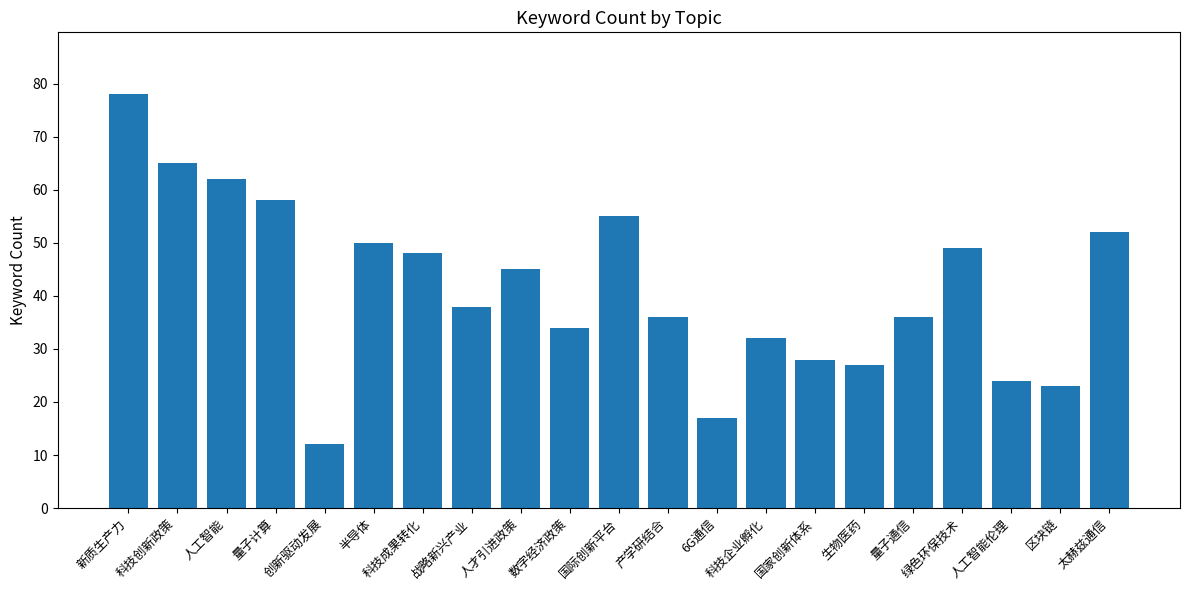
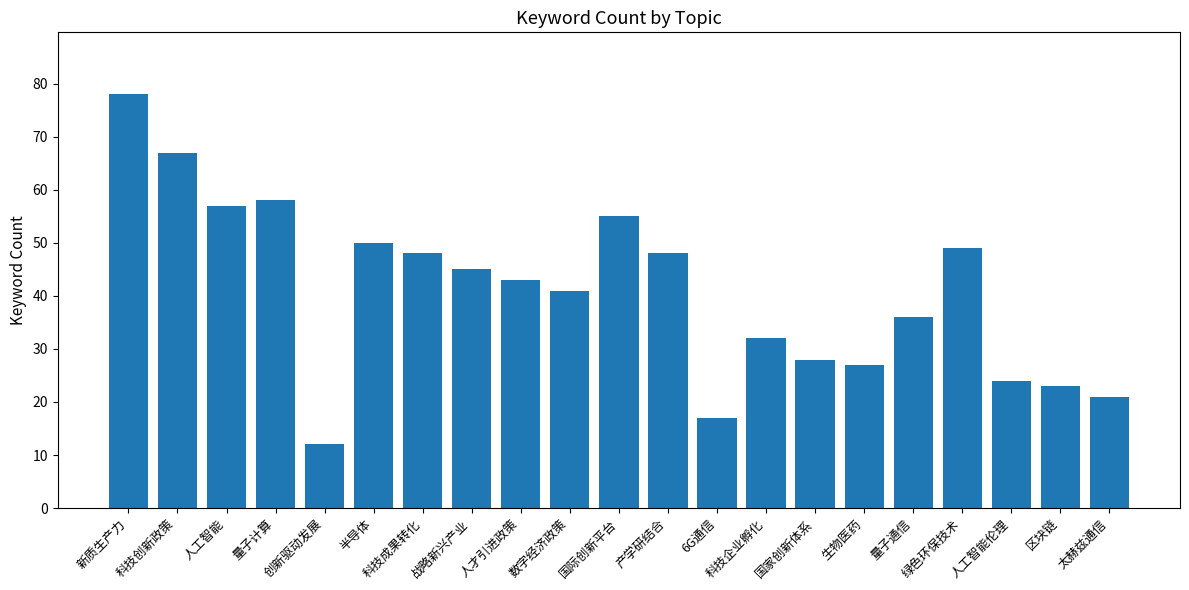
科技创新政策: 65 -> 67
人工智能: 62 -> 57
战略新兴产业: 38 -> 45
人才引进政策: 45 -> 43
数字经济政策: 34 -> 41
产学研结合: 36 -> 48
太赫兹通信: 52 -> 21
